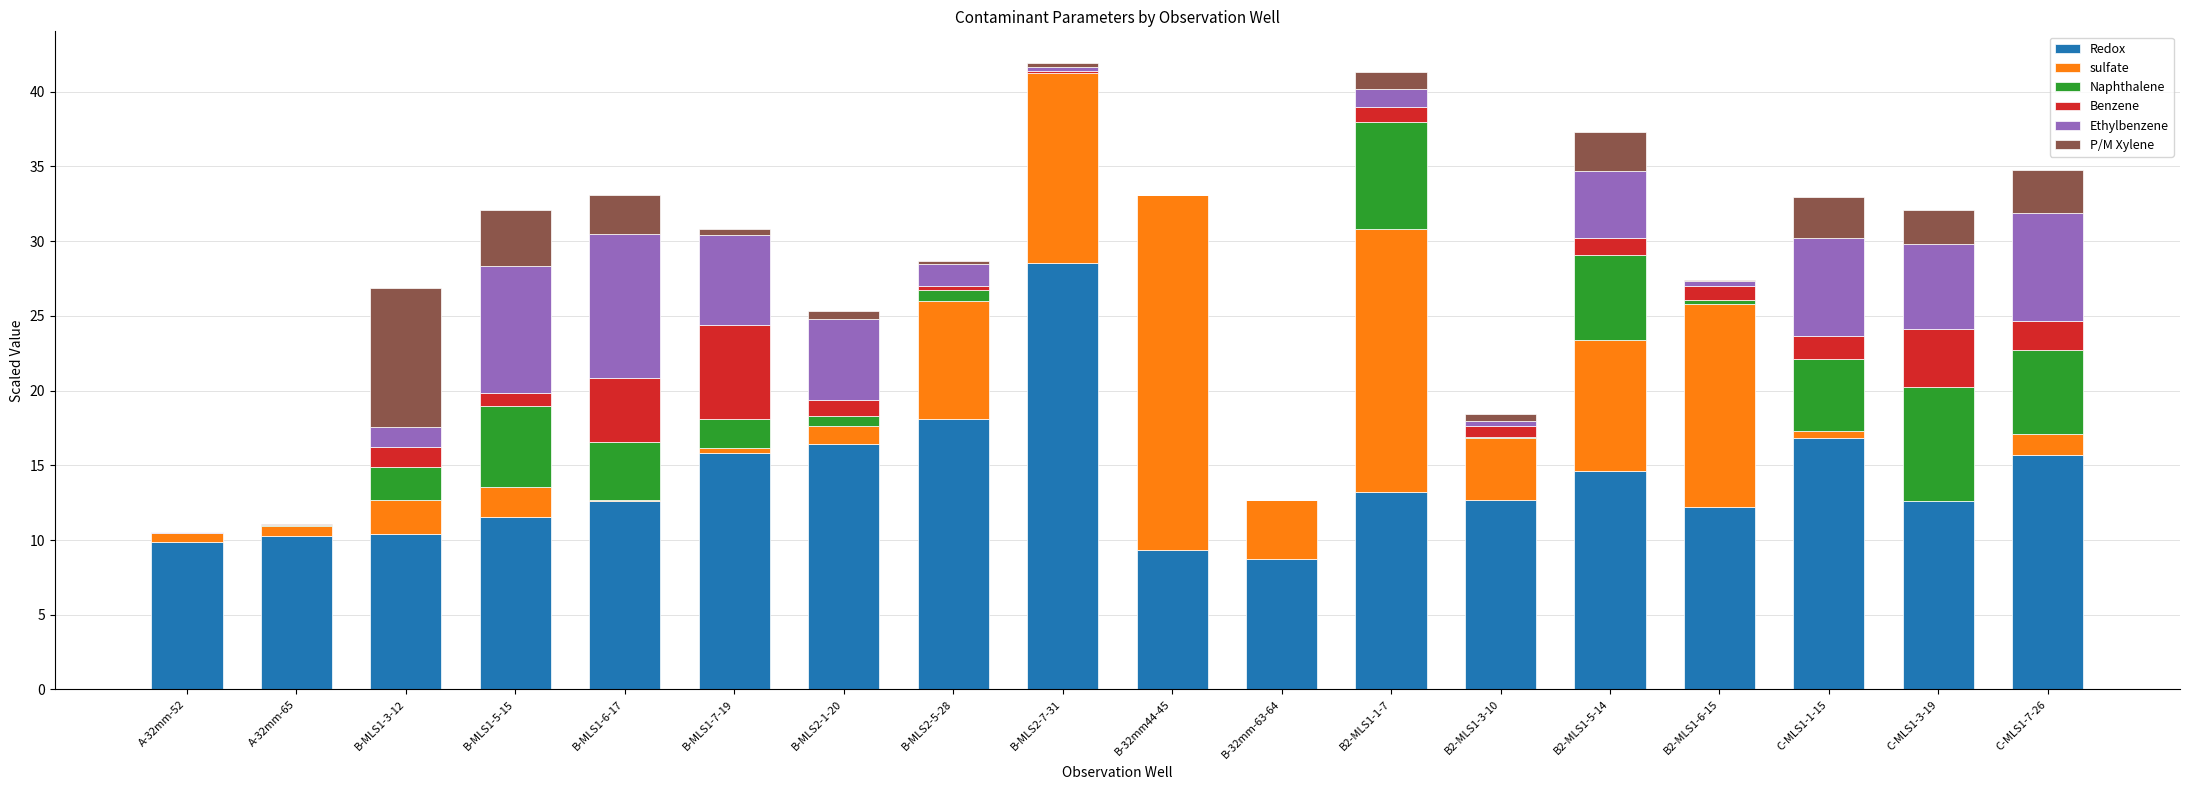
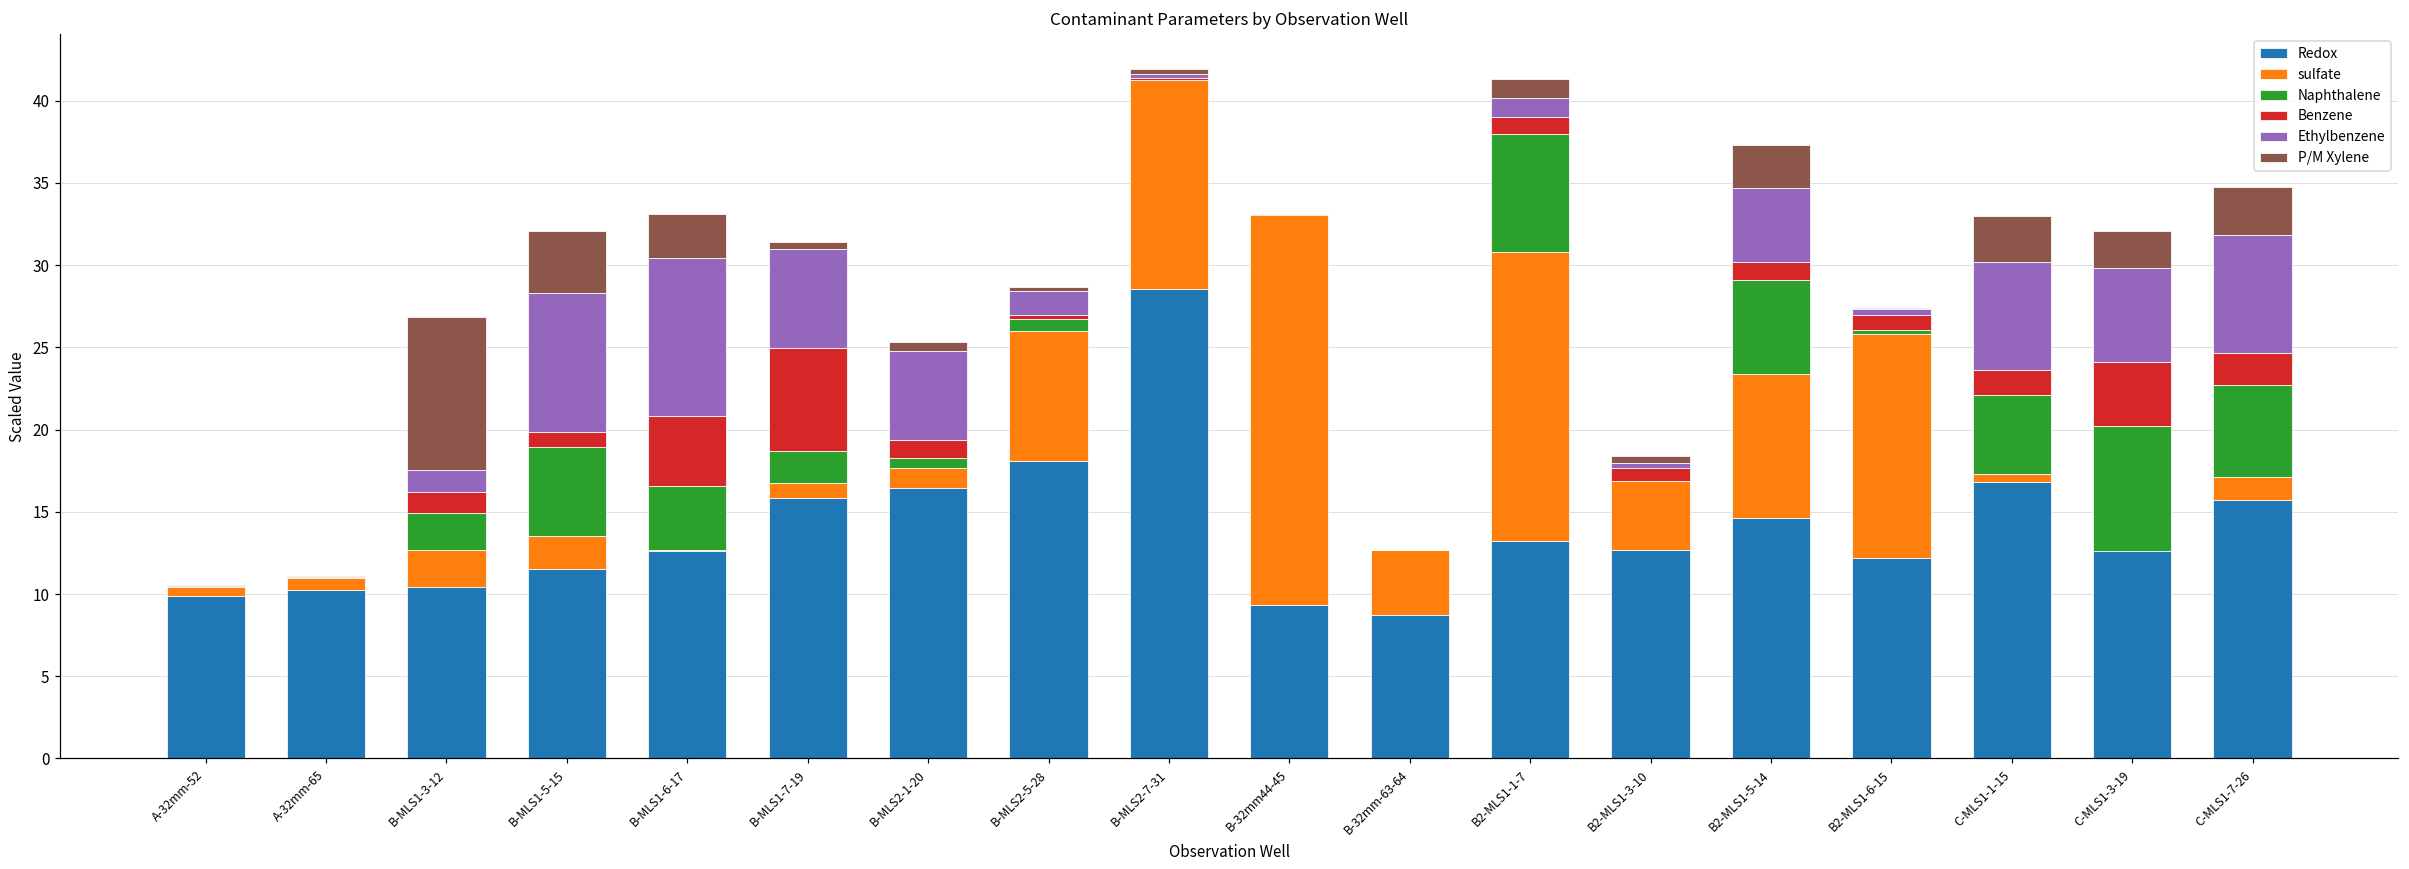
sulfate, B-MLS1-7-19: 0.3 -> 0.9
